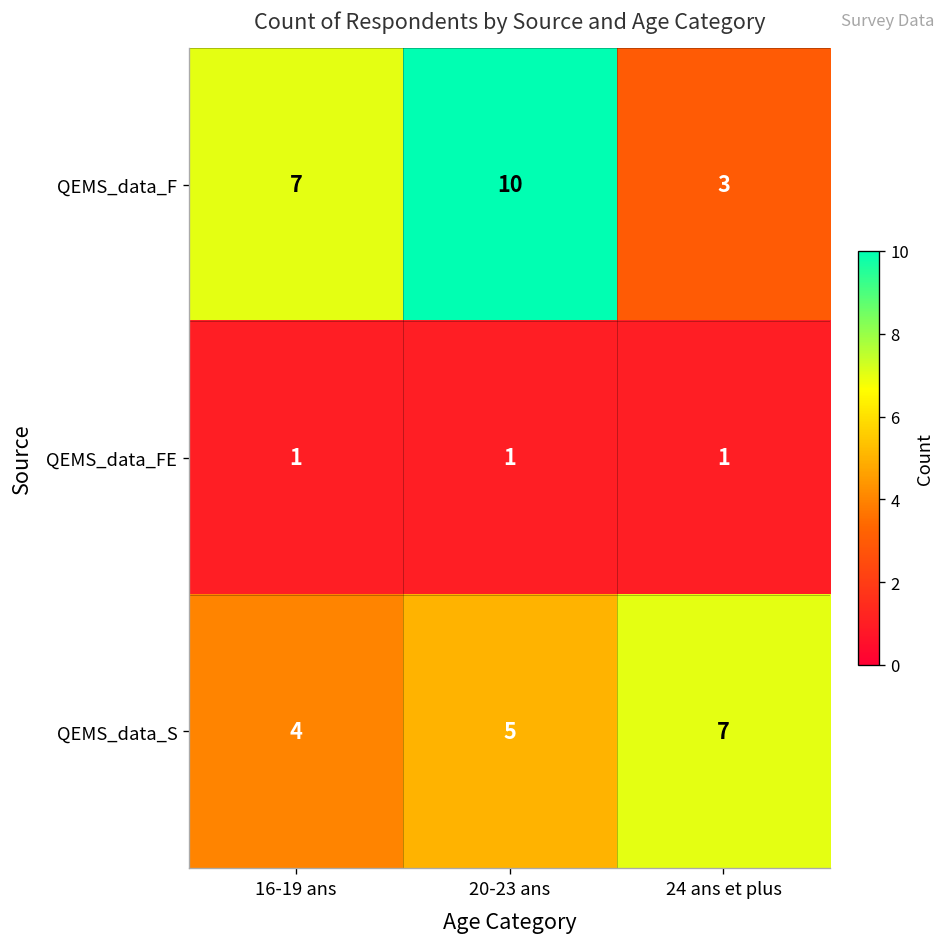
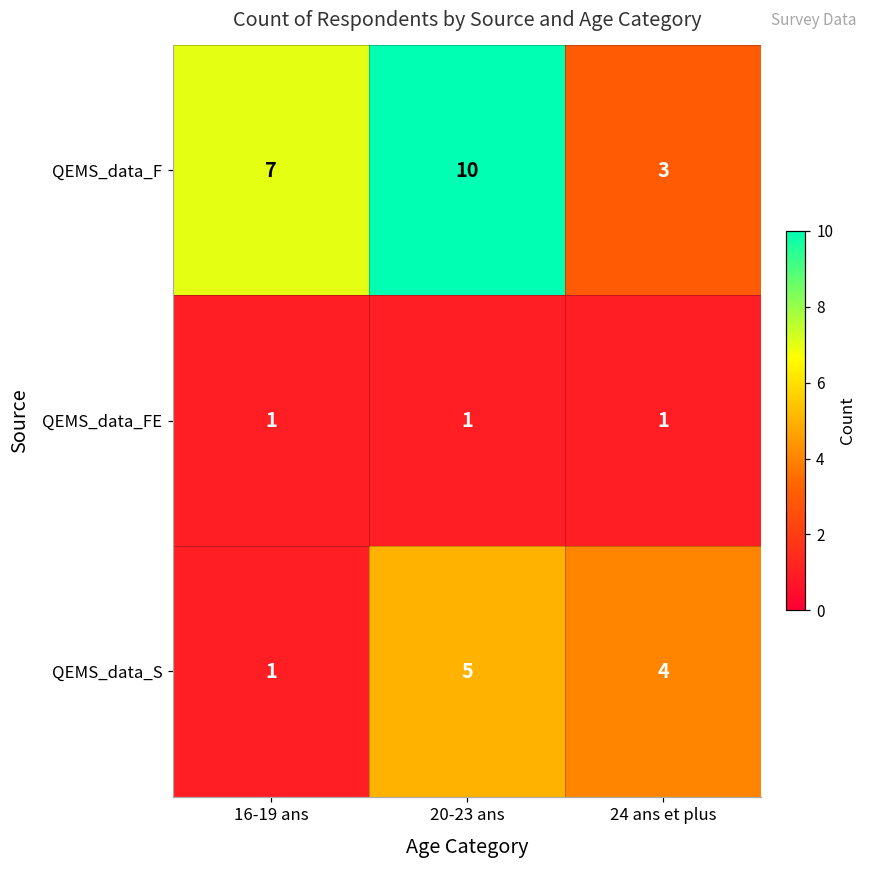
QEMS_data_S, 16-19 ans: 4 -> 1
QEMS_data_S, 24 ans et plus: 7 -> 4
